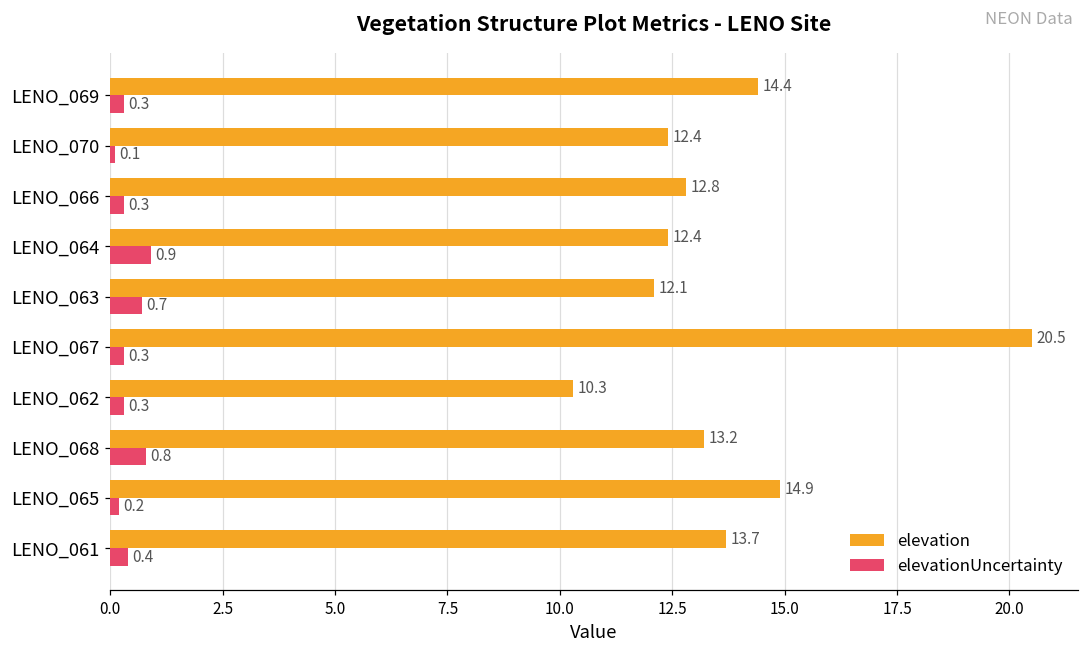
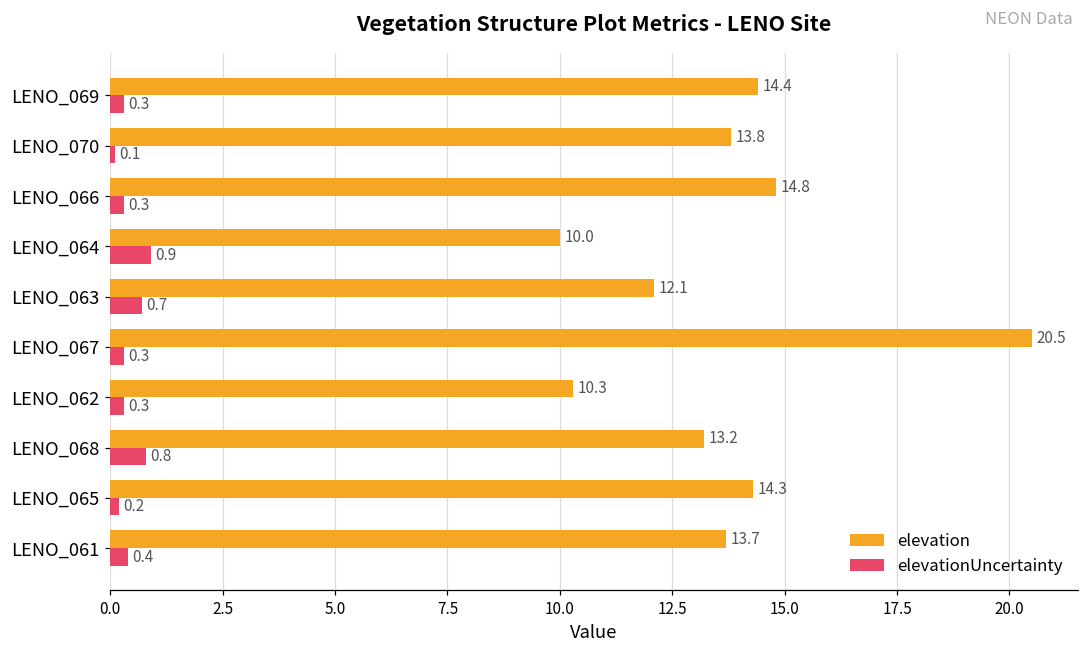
elevation, LENO_070: 12.4 -> 13.8
elevation, LENO_066: 12.8 -> 14.8
elevation, LENO_064: 12.4 -> 10.0
elevation, LENO_065: 14.9 -> 14.3
